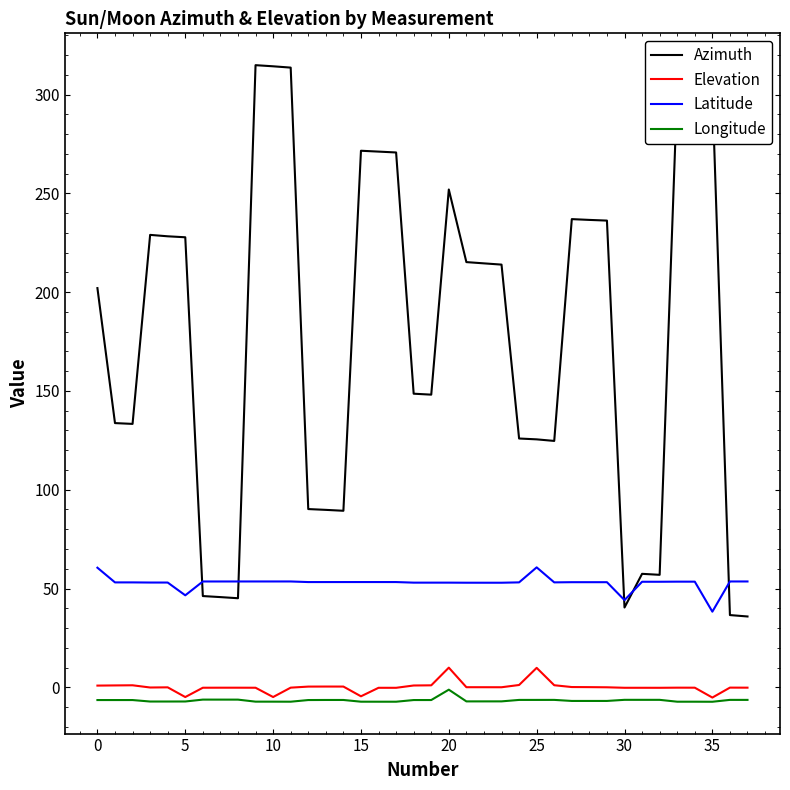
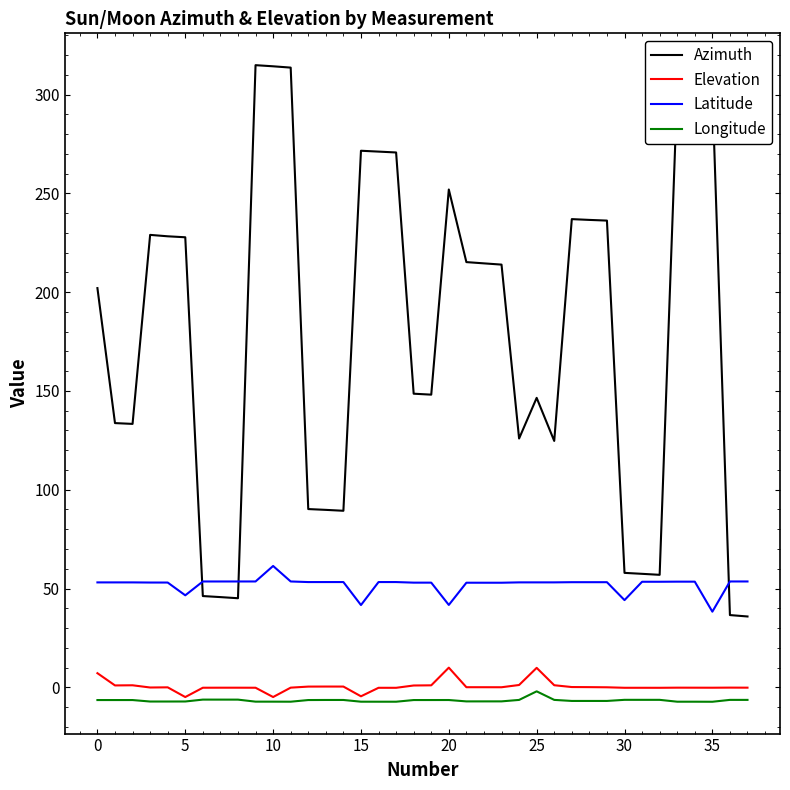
Elevation, 0: 1 -> 7
Latitude, 0: 61 -> 53
Latitude, 10: 54 -> 61
Latitude, 15: 53 -> 42
Latitude, 20: 53 -> 42
Longitude, 20: -1 -> -6
Azimuth, 25: 126 -> 147
Latitude, 25: 61 -> 53
Longitude, 25: -6 -> -2
Azimuth, 30: 40 -> 58
Elevation, 35: -5 -> 0
